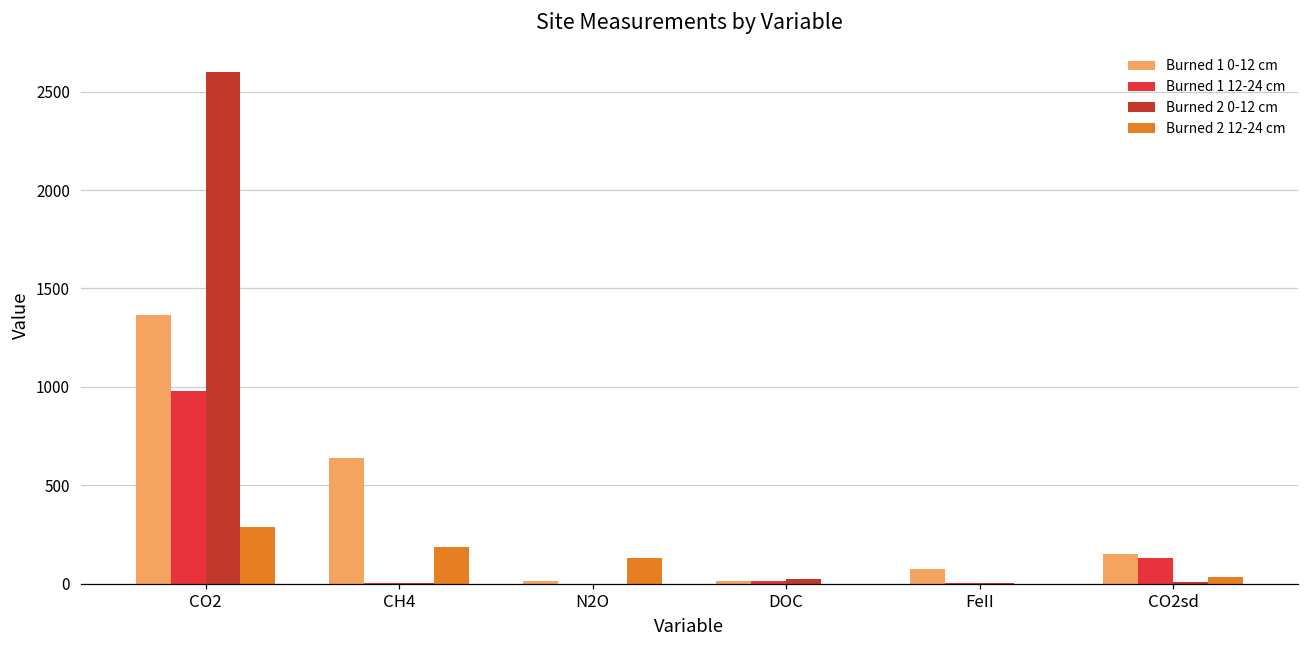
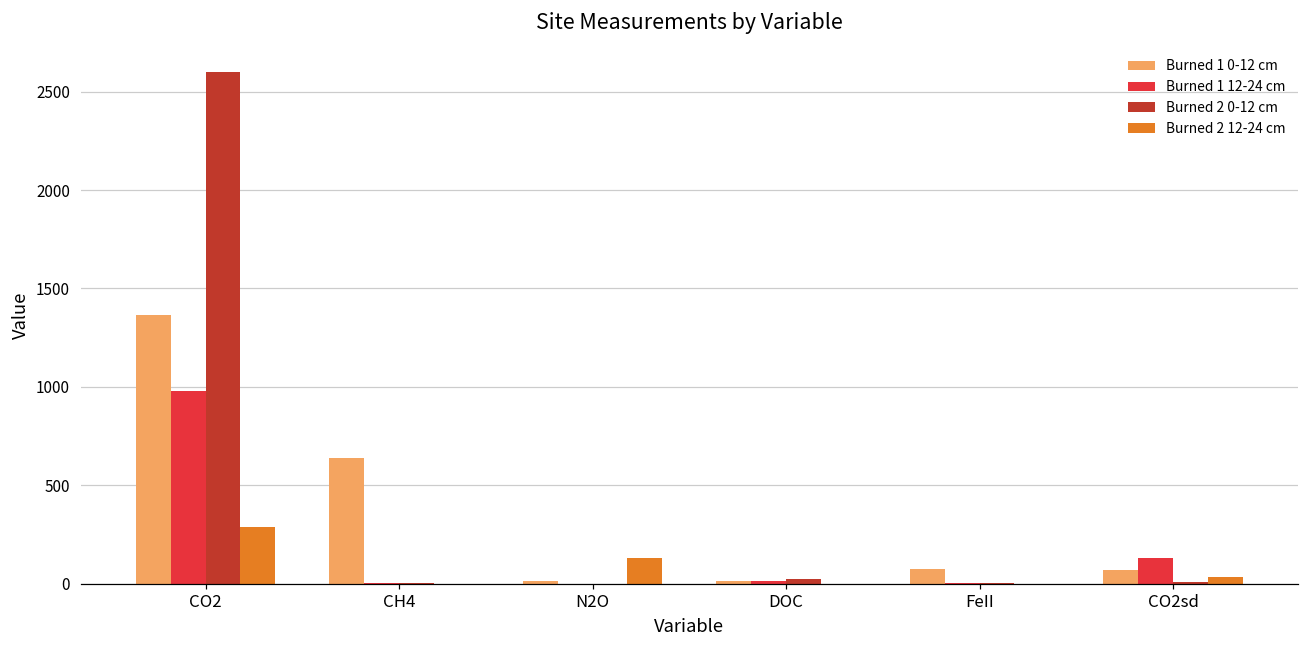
Burned 2 12-24 cm, CH4: 190 -> 0
Burned 1 0-12 cm, CO2sd: 150 -> 70
